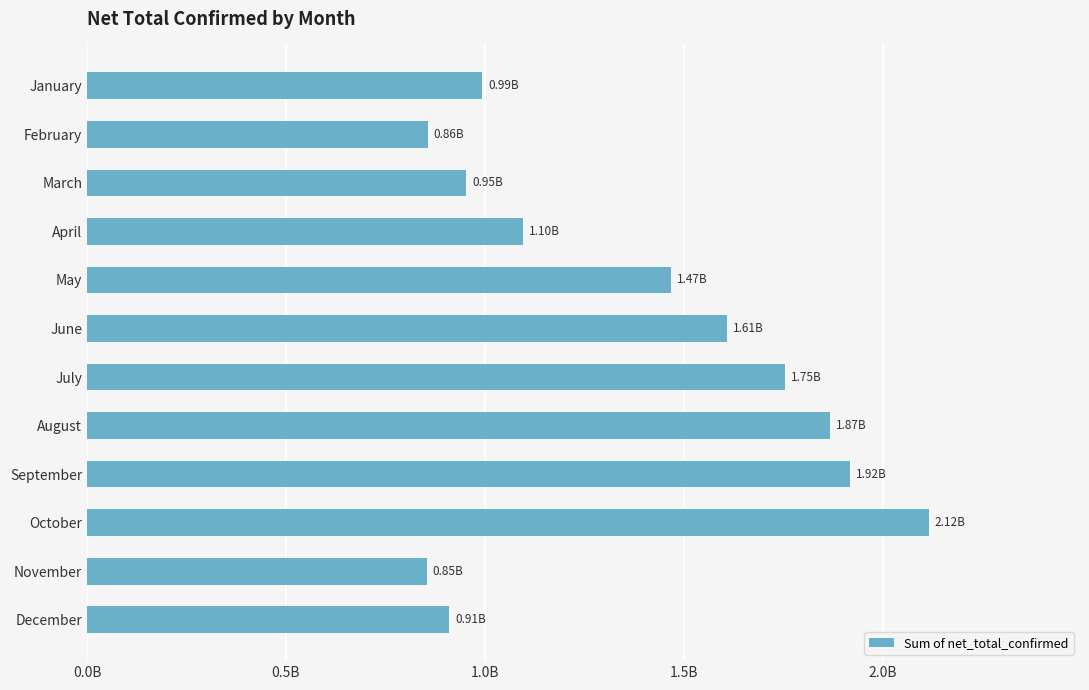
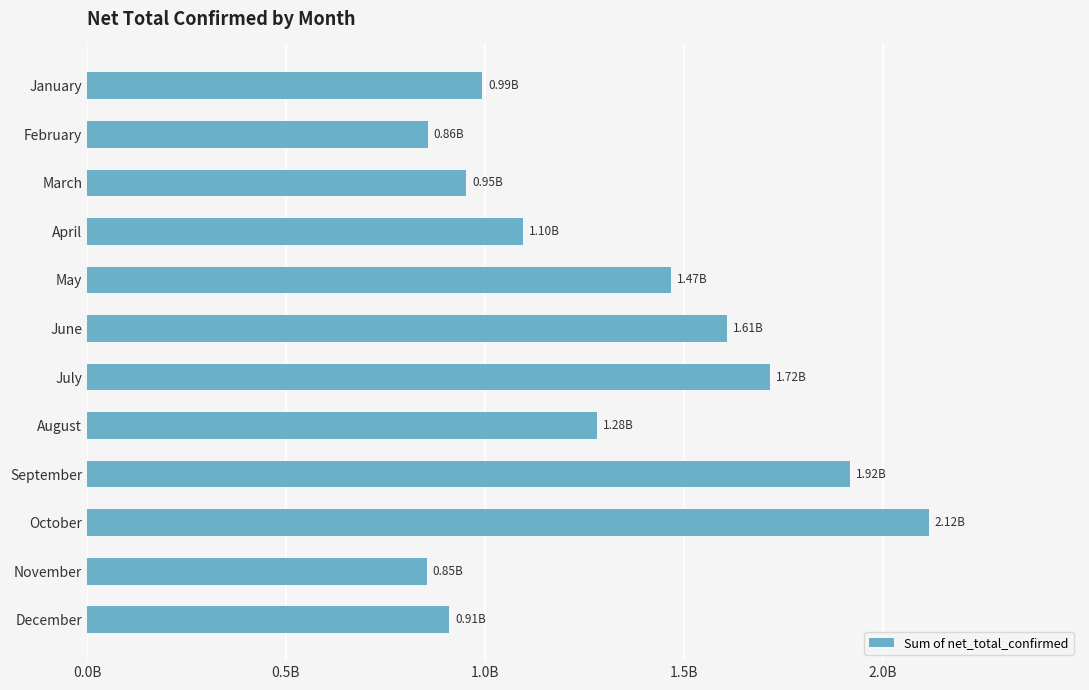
July: 1.75B -> 1.72B
August: 1.87B -> 1.28B
